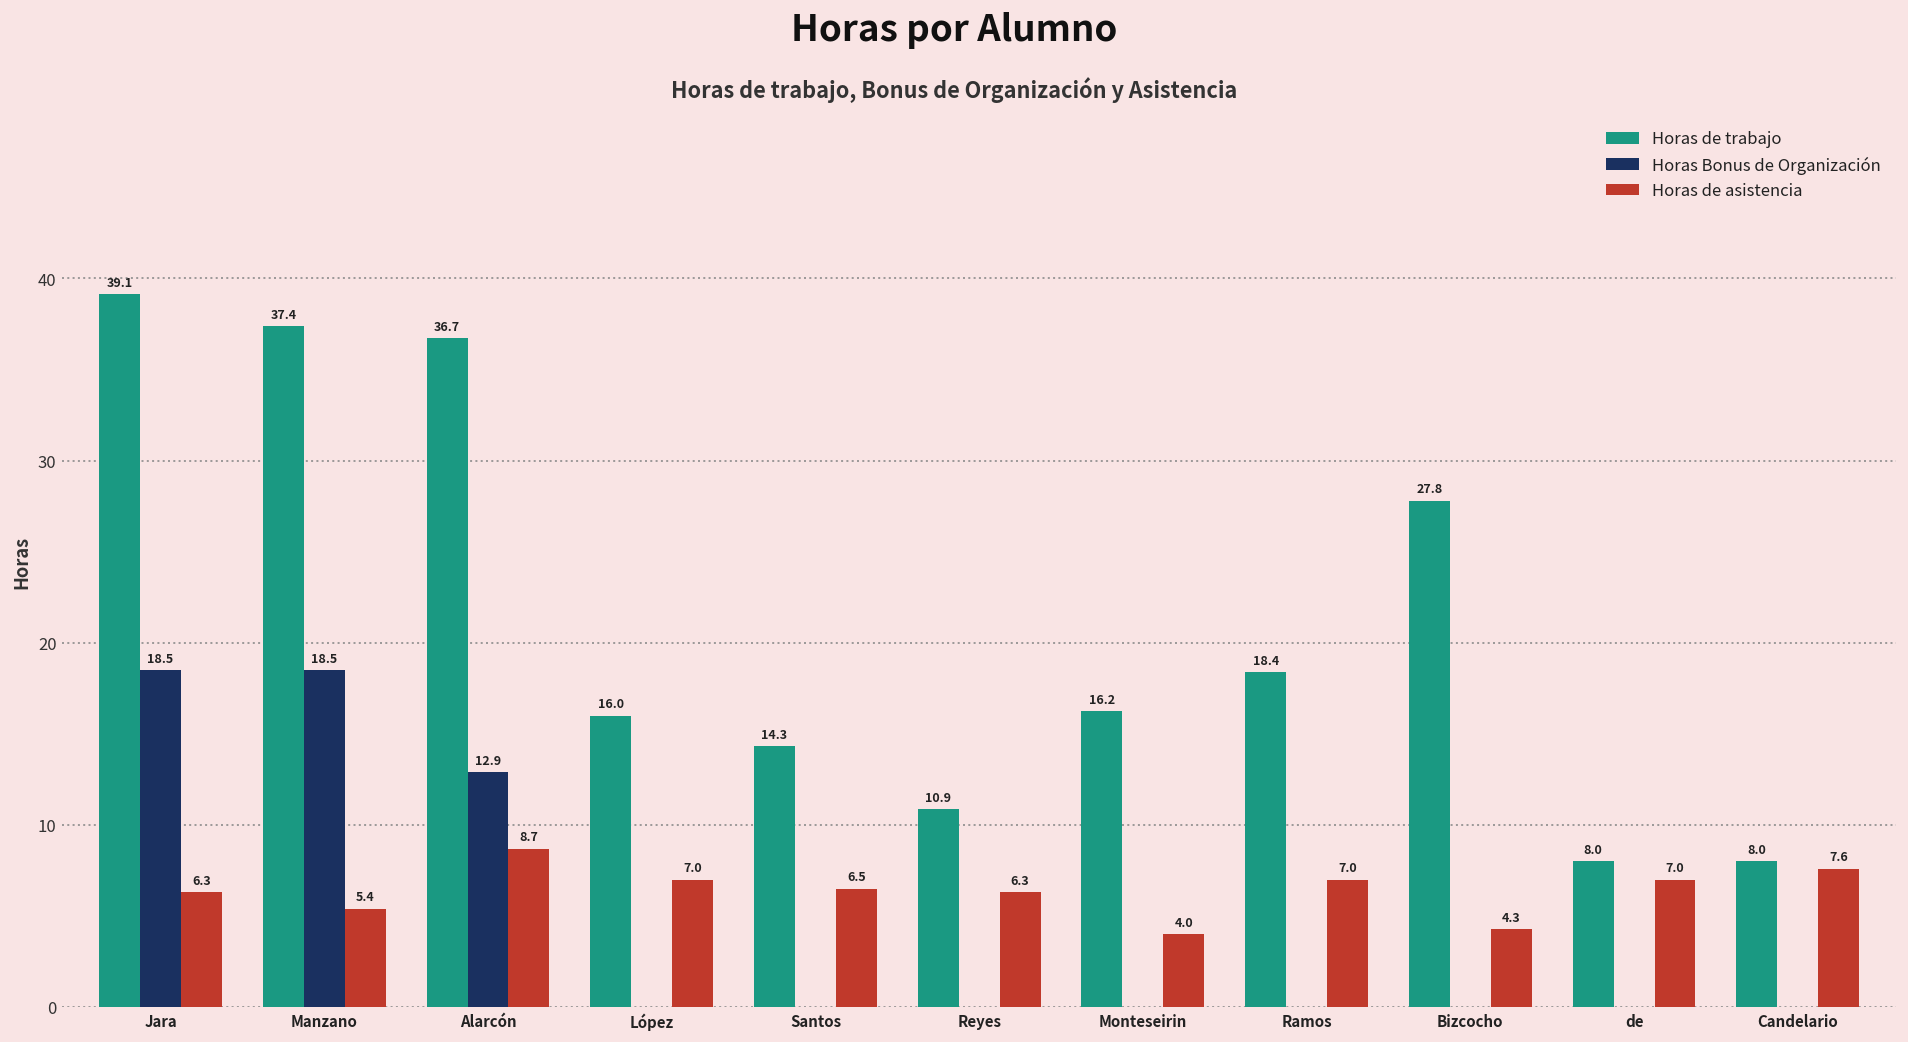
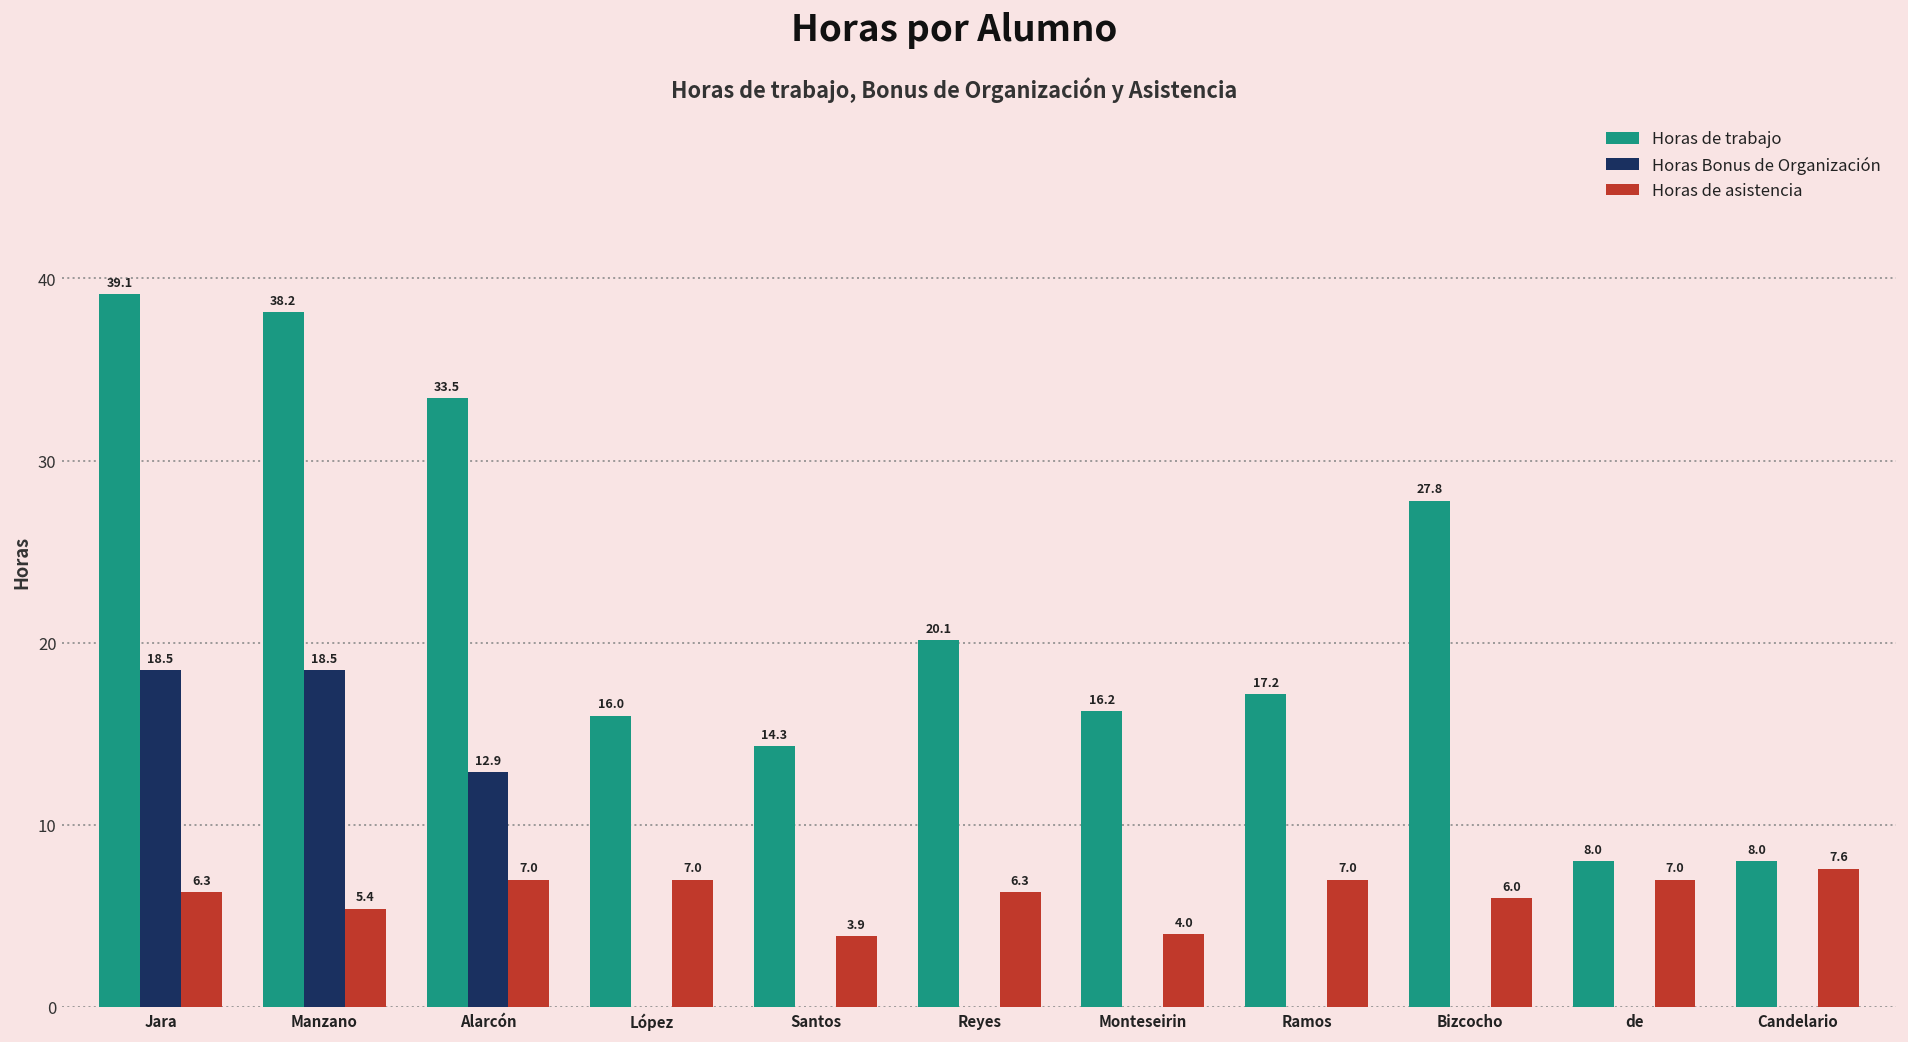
Horas de trabajo, Manzano: 37.4 -> 38.2
Horas de trabajo, Alarcón: 36.7 -> 33.5
Horas de asistencia, Alarcón: 8.7 -> 7.0
Horas de asistencia, Santos: 6.5 -> 3.9
Horas de trabajo, Reyes: 10.9 -> 20.1
Horas de trabajo, Ramos: 18.4 -> 17.2
Horas de asistencia, Bizcocho: 4.3 -> 6.0
